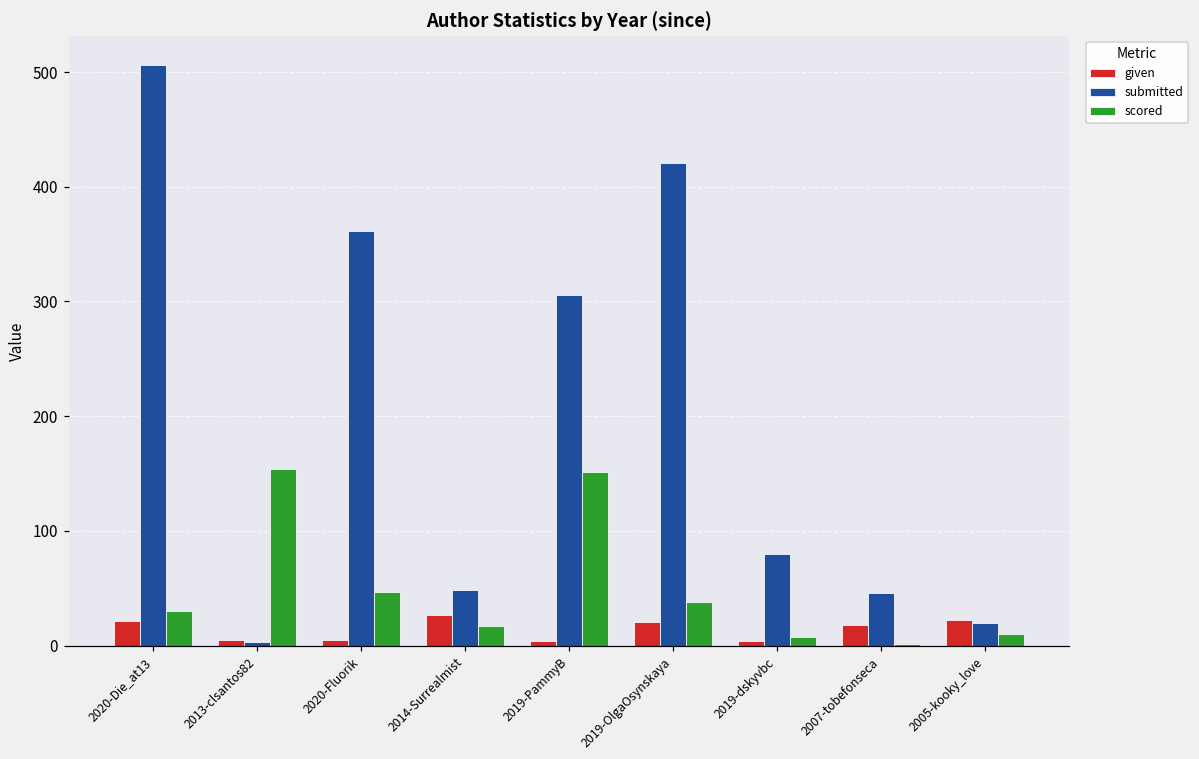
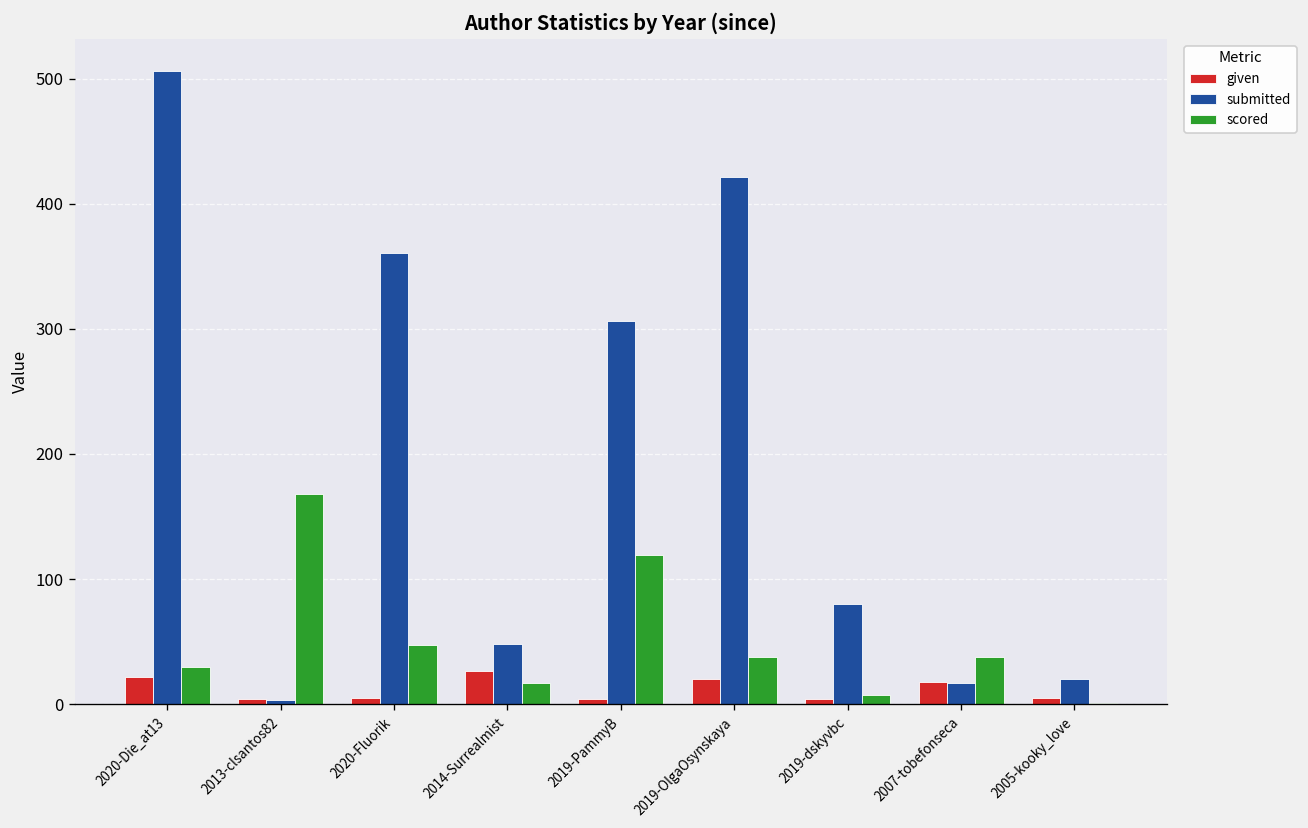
scored, 2013-clsantos82: 154 -> 168
scored, 2019-PammyB: 151 -> 119
submitted, 2007-tobefonseca: 46 -> 17
scored, 2007-tobefonseca: 1 -> 38
given, 2005-kooky_love: 22 -> 5
scored, 2005-kooky_love: 10 -> 1
